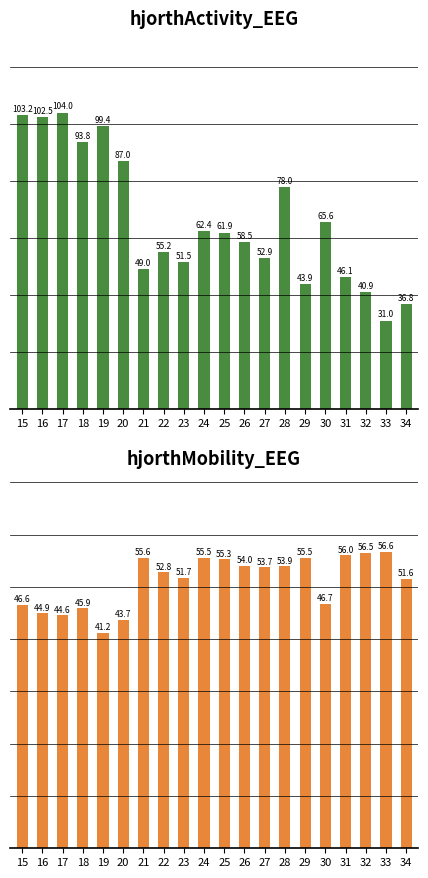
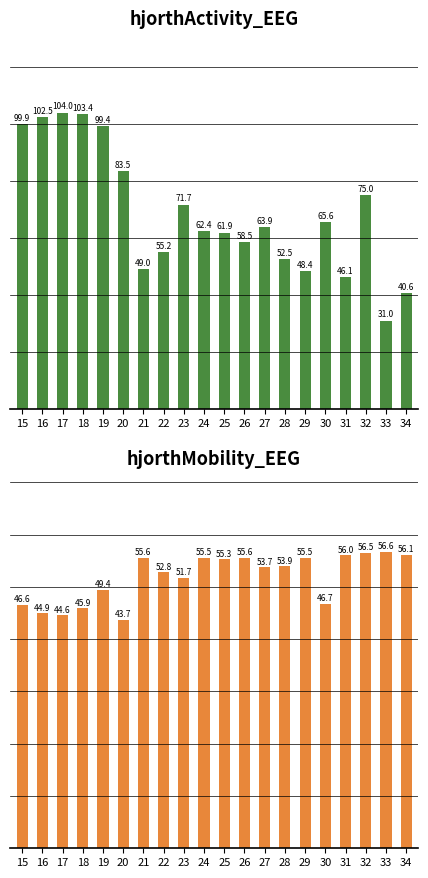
hjorthActivity_EEG, 15: 103.2 -> 99.9
hjorthActivity_EEG, 18: 93.8 -> 103.4
hjorthActivity_EEG, 20: 87.0 -> 83.5
hjorthActivity_EEG, 23: 51.5 -> 71.7
hjorthActivity_EEG, 27: 52.9 -> 63.9
hjorthActivity_EEG, 28: 78.0 -> 52.5
hjorthActivity_EEG, 29: 43.9 -> 48.4
hjorthActivity_EEG, 32: 40.9 -> 75.0
hjorthActivity_EEG, 34: 36.8 -> 40.6
hjorthMobility_EEG, 19: 41.2 -> 49.4
hjorthMobility_EEG, 26: 54.0 -> 55.6
hjorthMobility_EEG, 34: 51.6 -> 56.1
